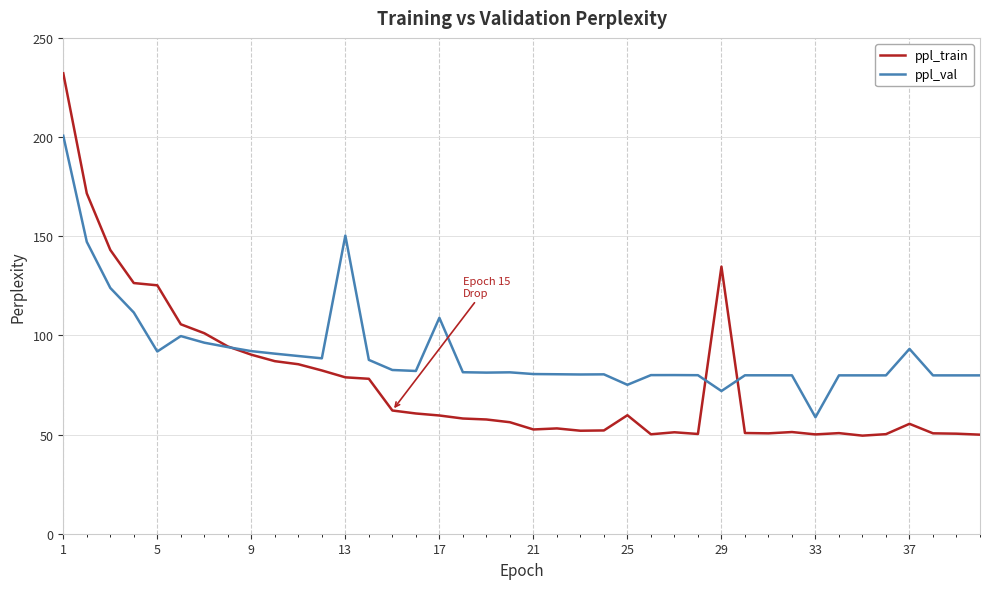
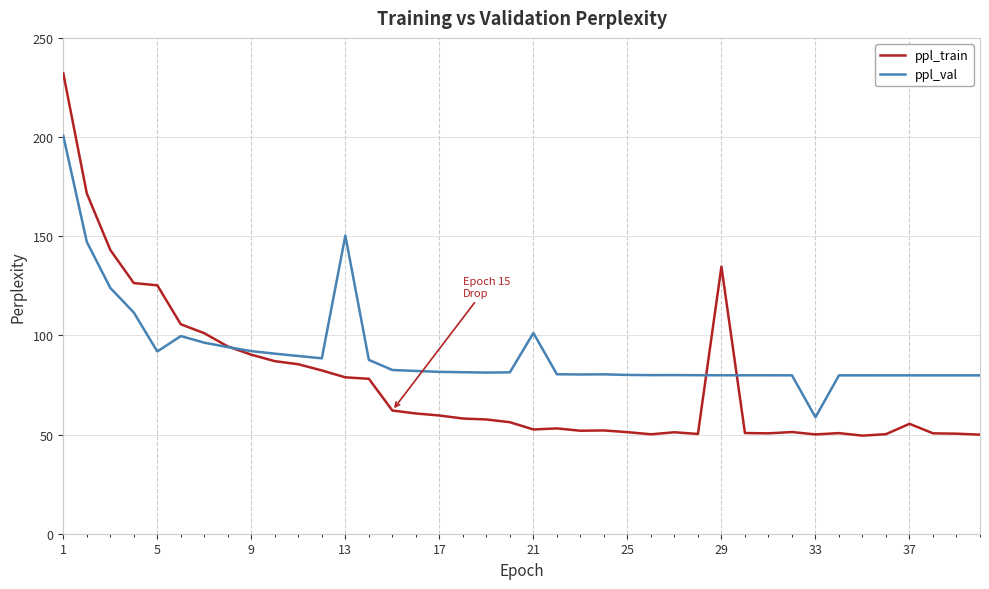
ppl_val, 17: 109 -> 82
ppl_val, 21: 81 -> 101
ppl_train, 25: 60 -> 51
ppl_val, 25: 75 -> 80
ppl_val, 29: 72 -> 80
ppl_val, 37: 93 -> 80
